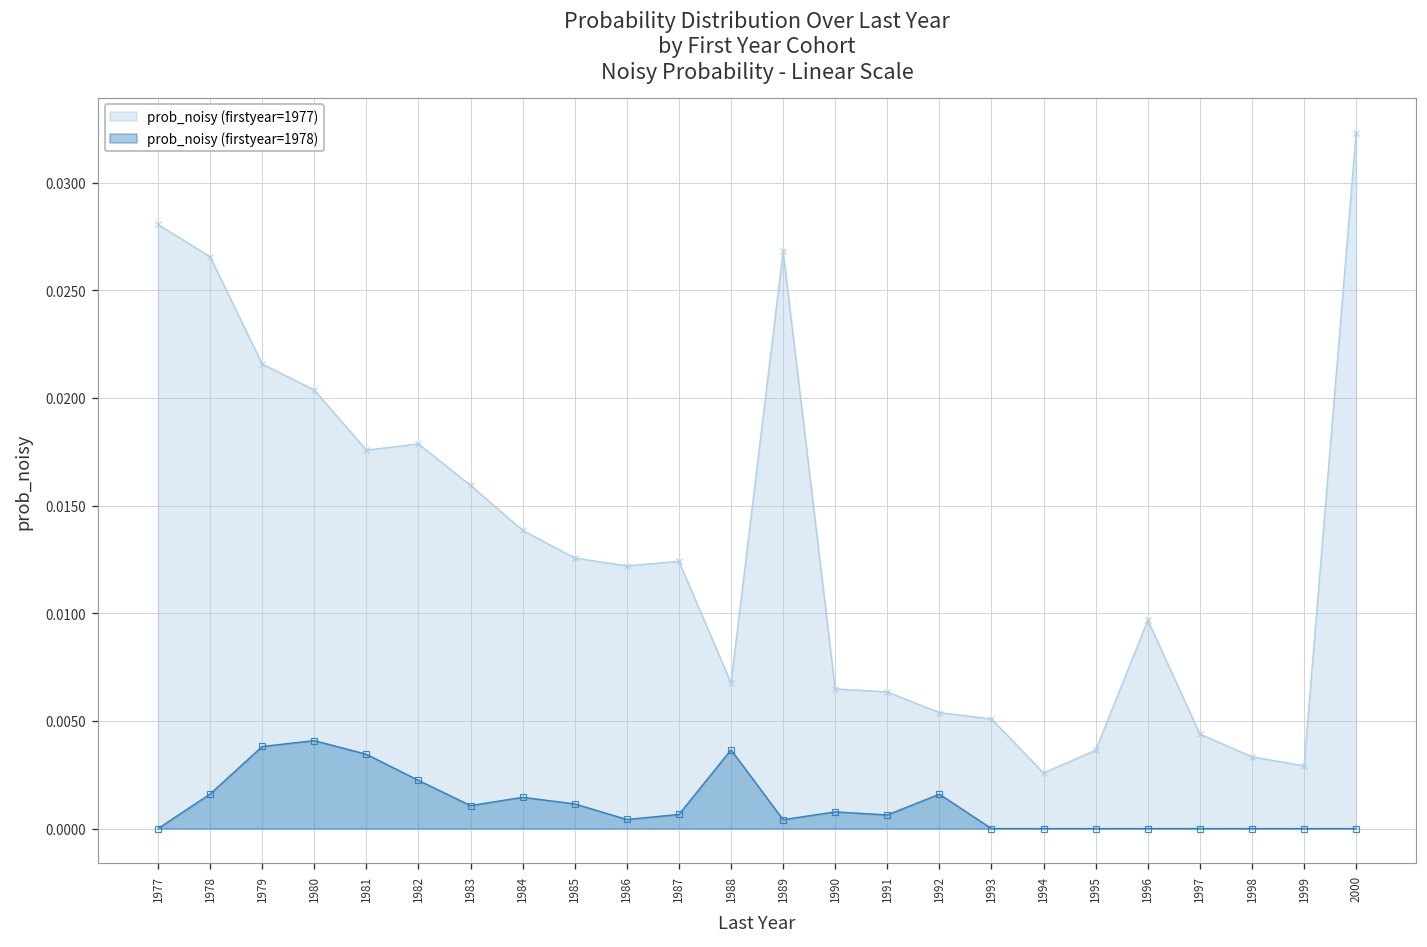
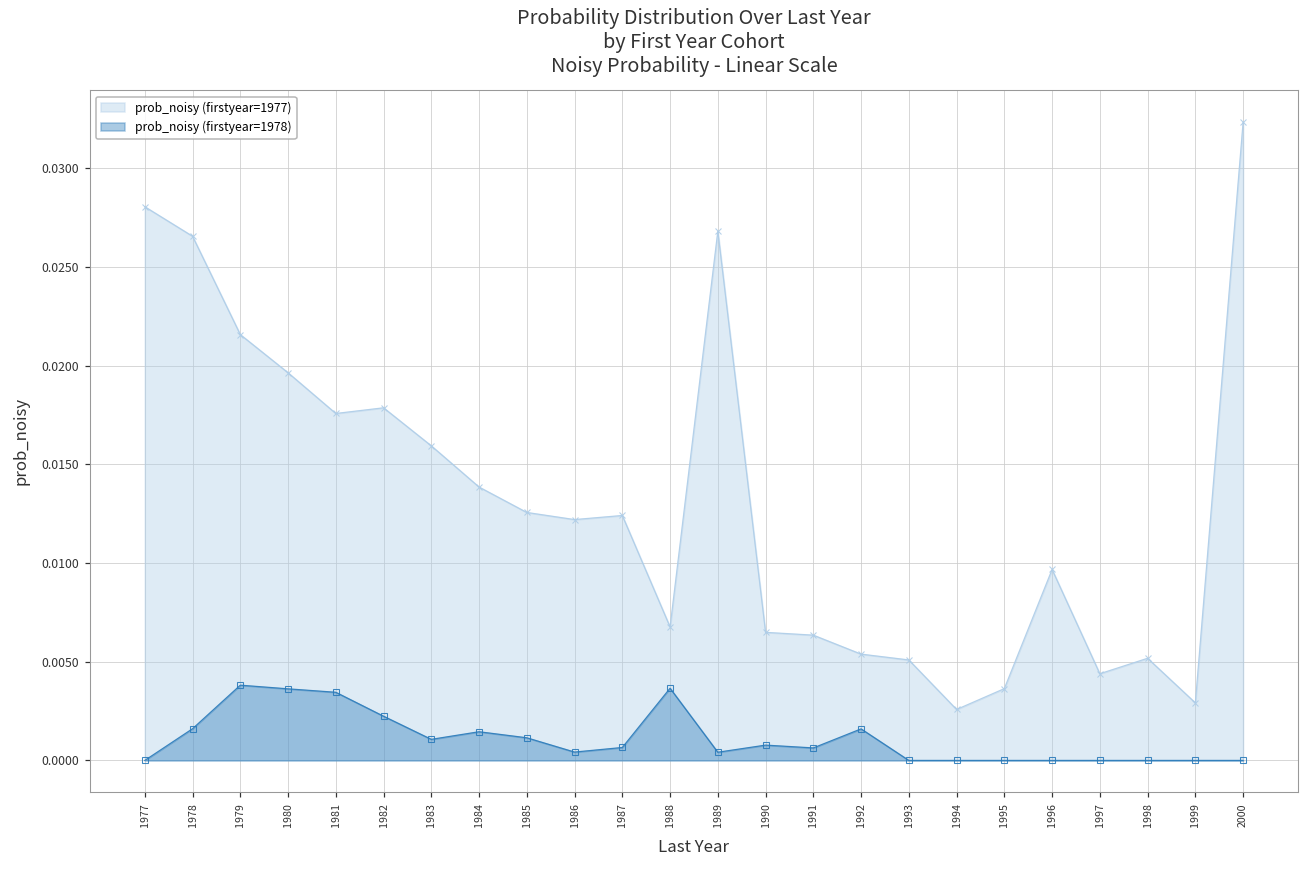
prob_noisy (firstyear=1977), 1980: 0.0204 -> 0.0196
prob_noisy (firstyear=1978), 1980: 0.0041 -> 0.0036
prob_noisy (firstyear=1977), 1998: 0.0033 -> 0.0052
